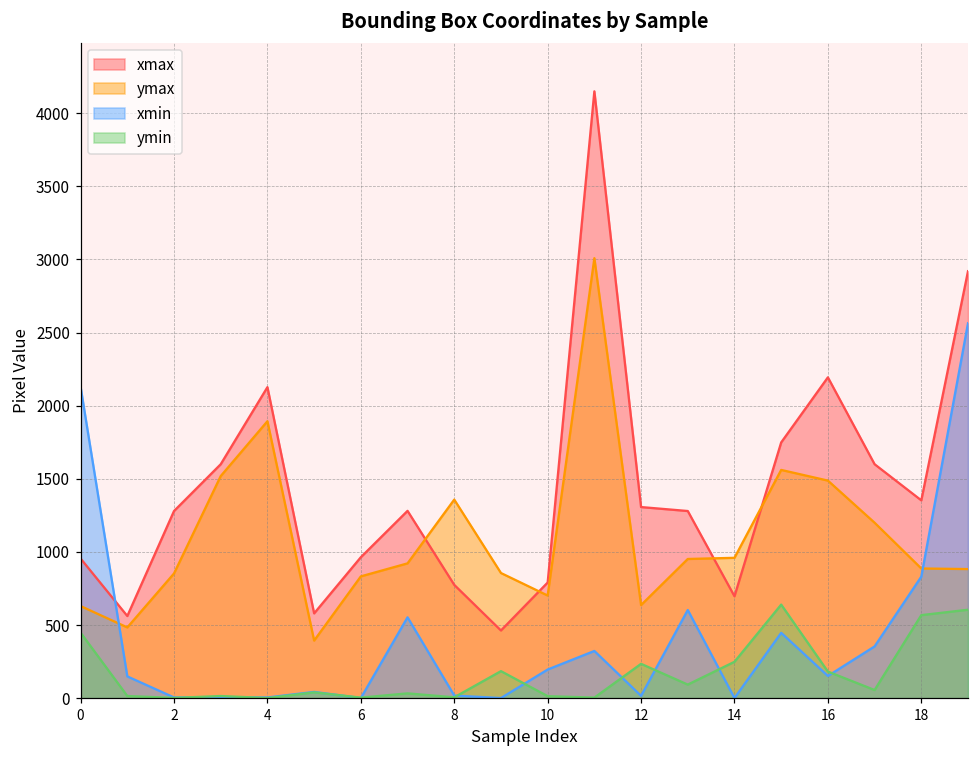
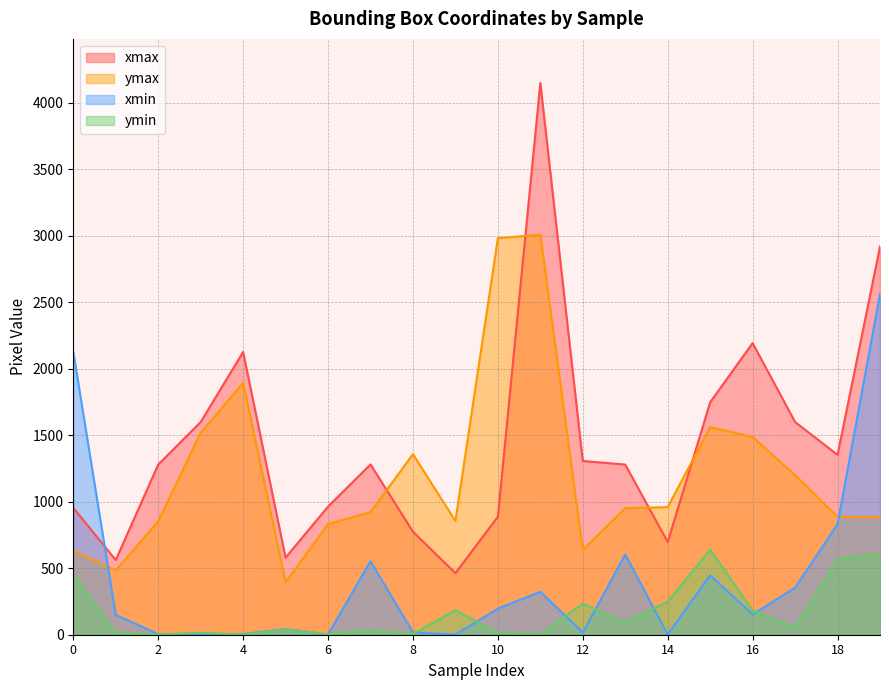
xmax, 10: 790 -> 890
ymax, 10: 700 -> 2980
